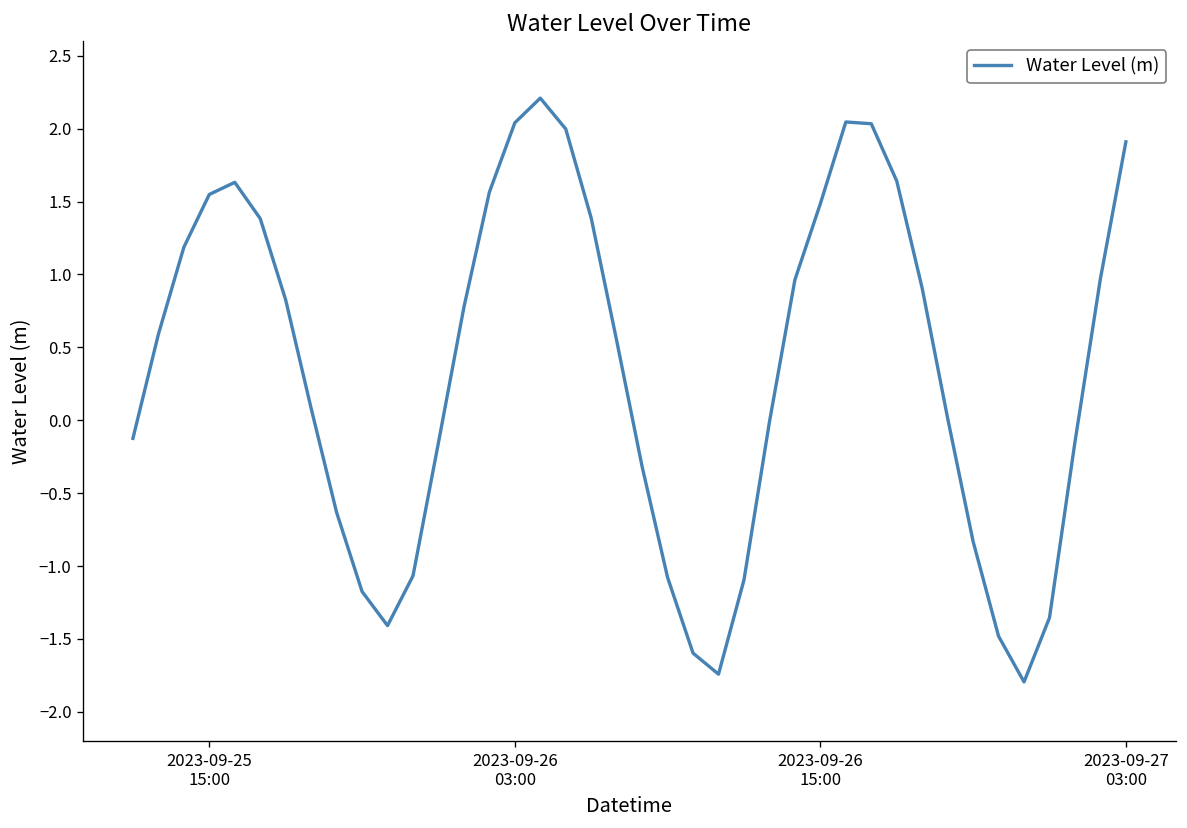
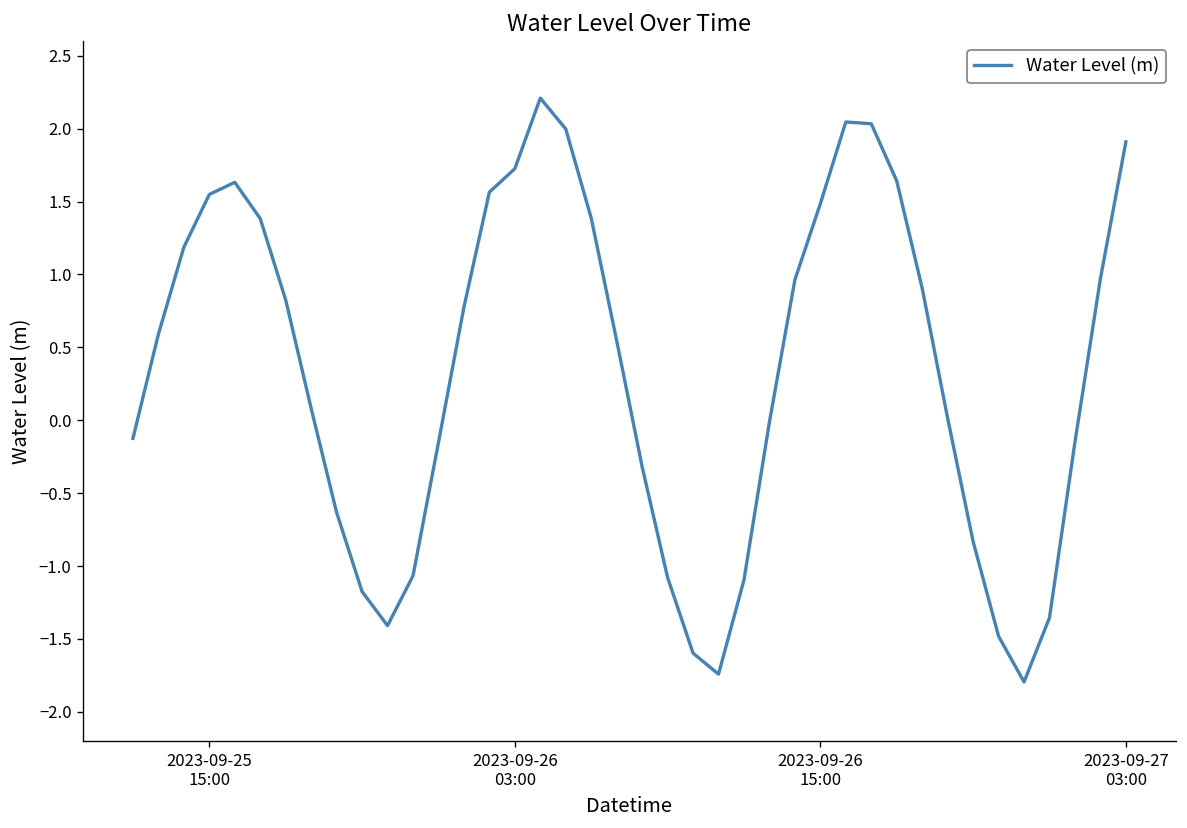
2023-09-26 03:00: 2.04 -> 1.73
